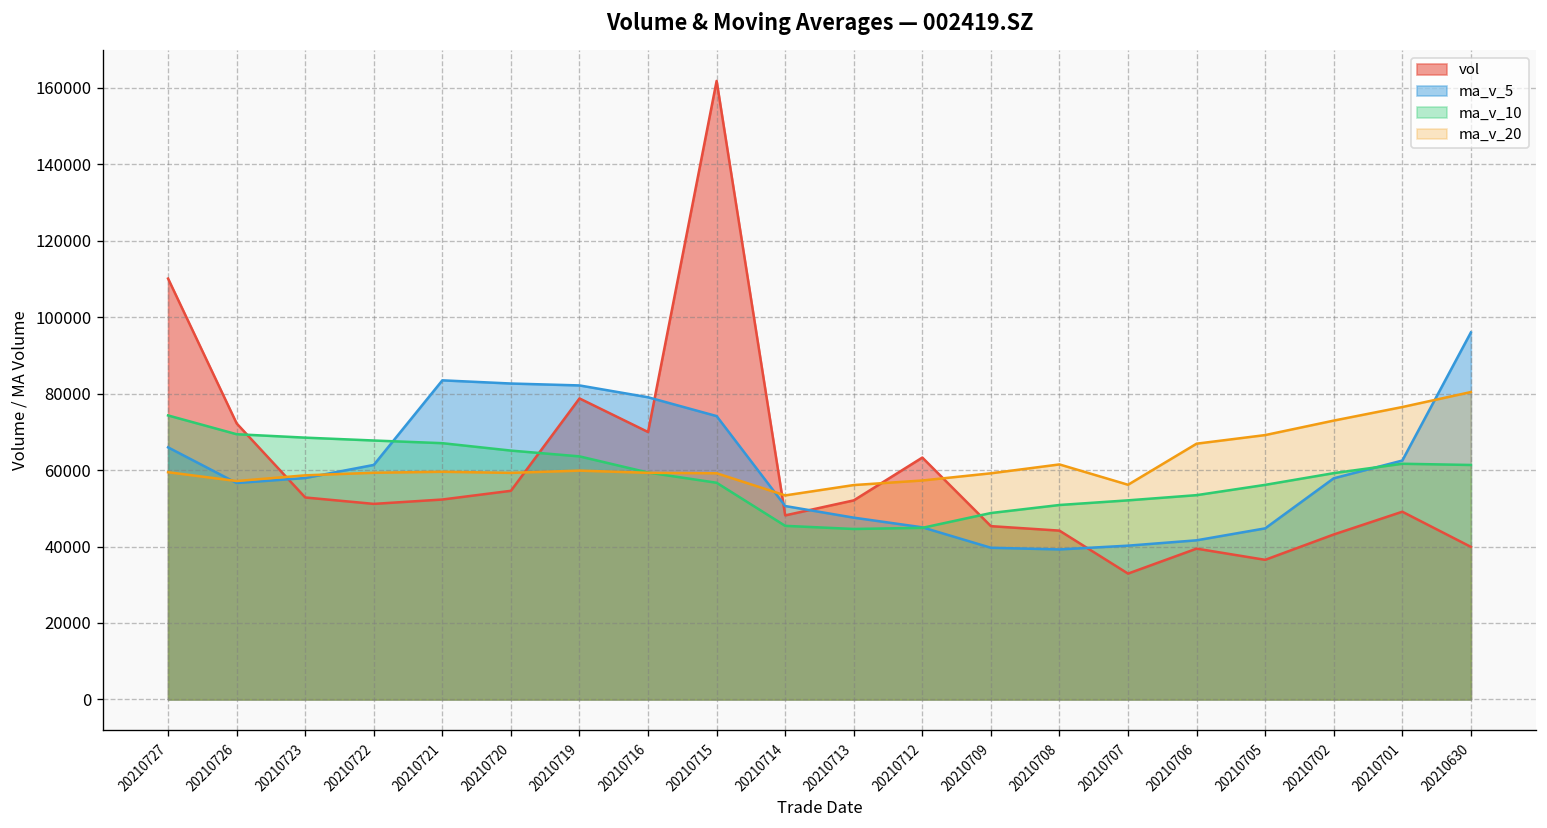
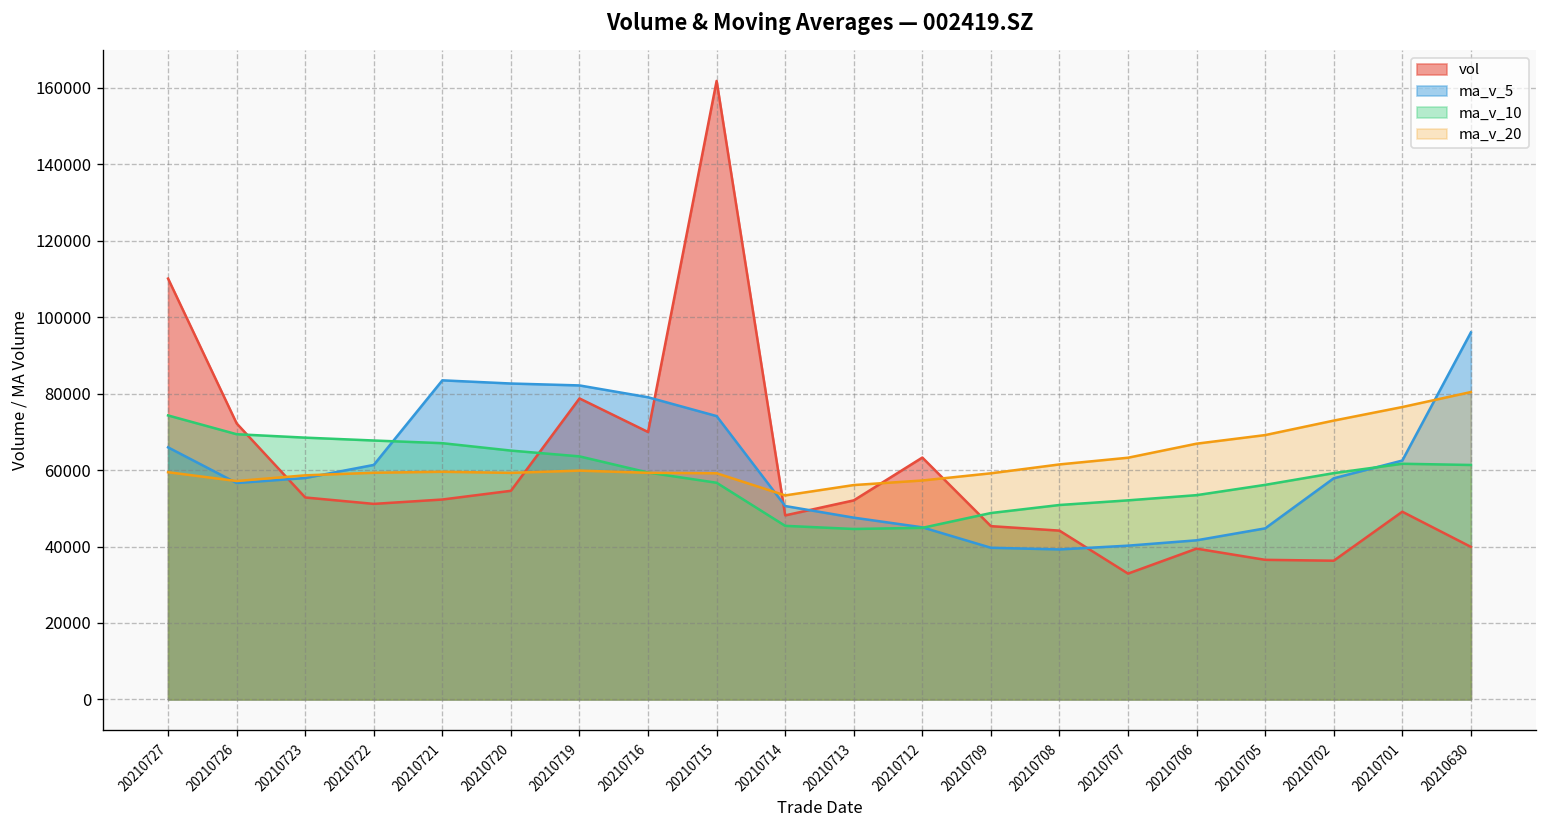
ma_v_20, 20210707: 56000 -> 63000
vol, 20210702: 43000 -> 36000
